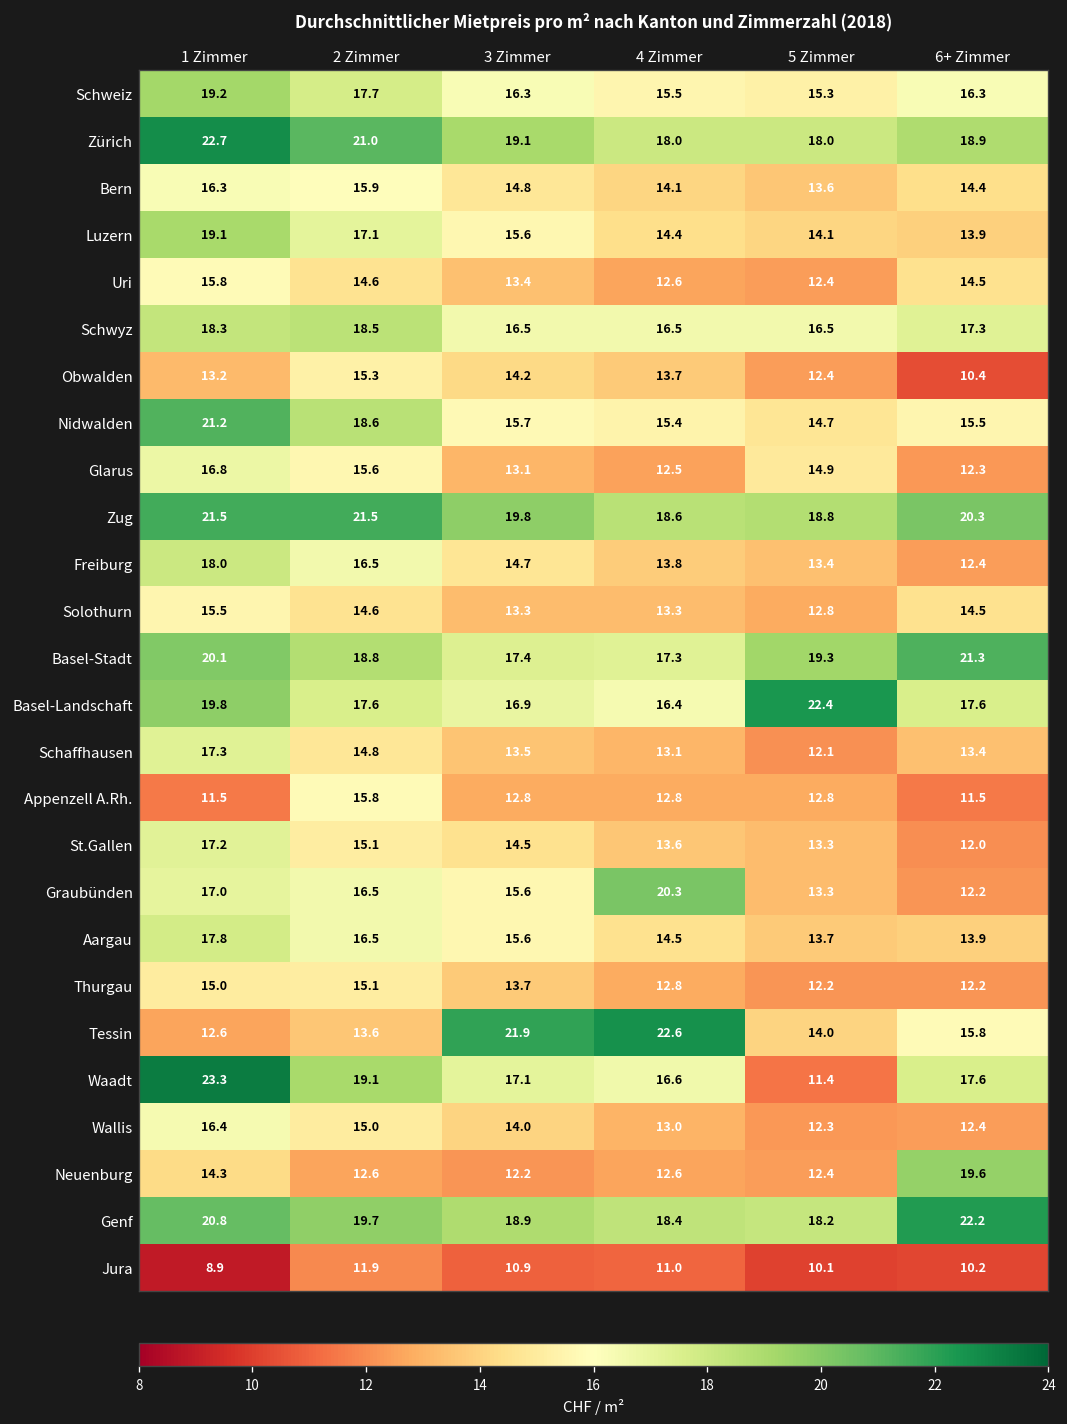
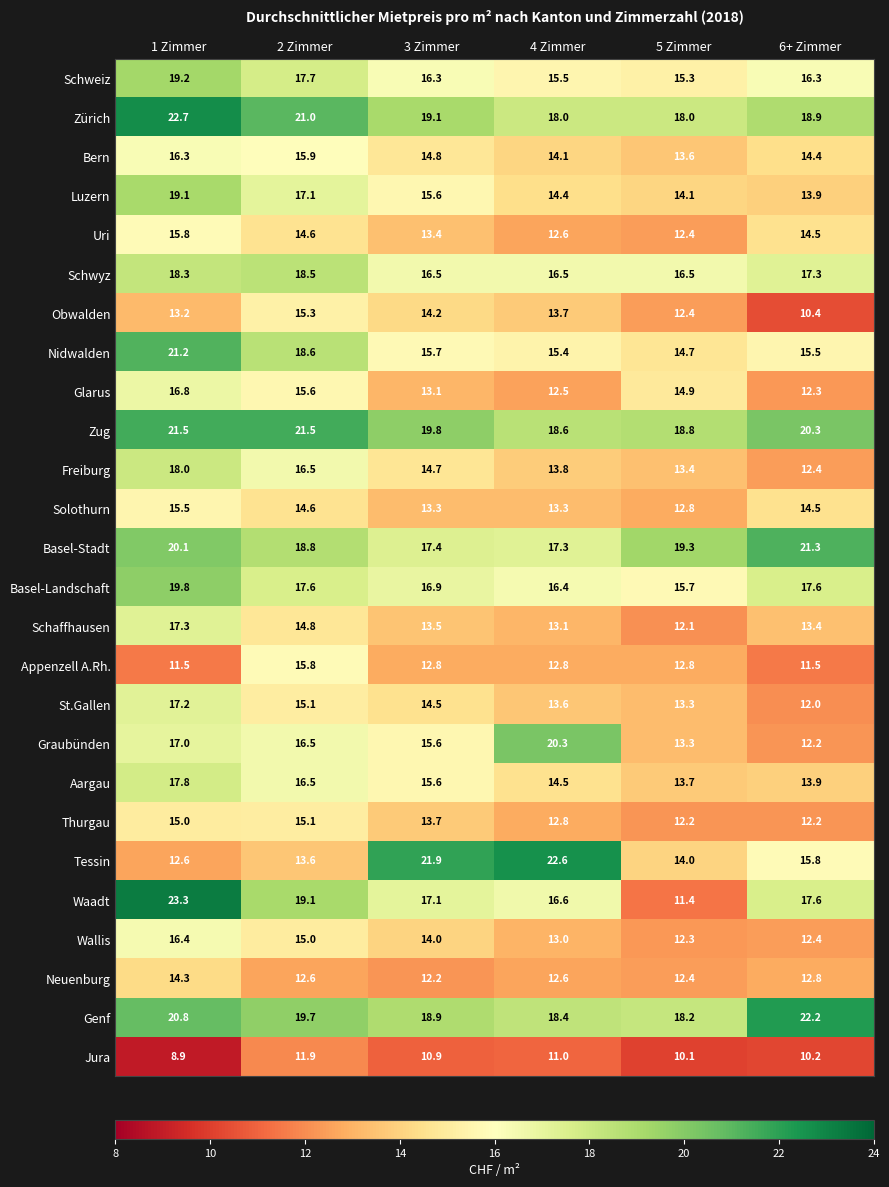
Basel-Landschaft, 5 Zimmer: 22.4 -> 15.7
Neuenburg, 6+ Zimmer: 19.6 -> 12.8
